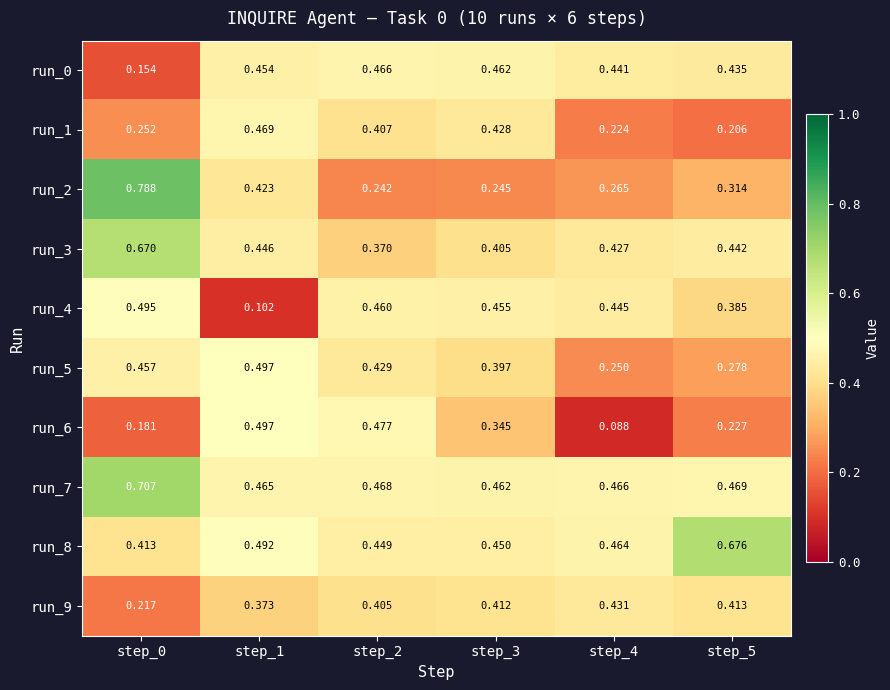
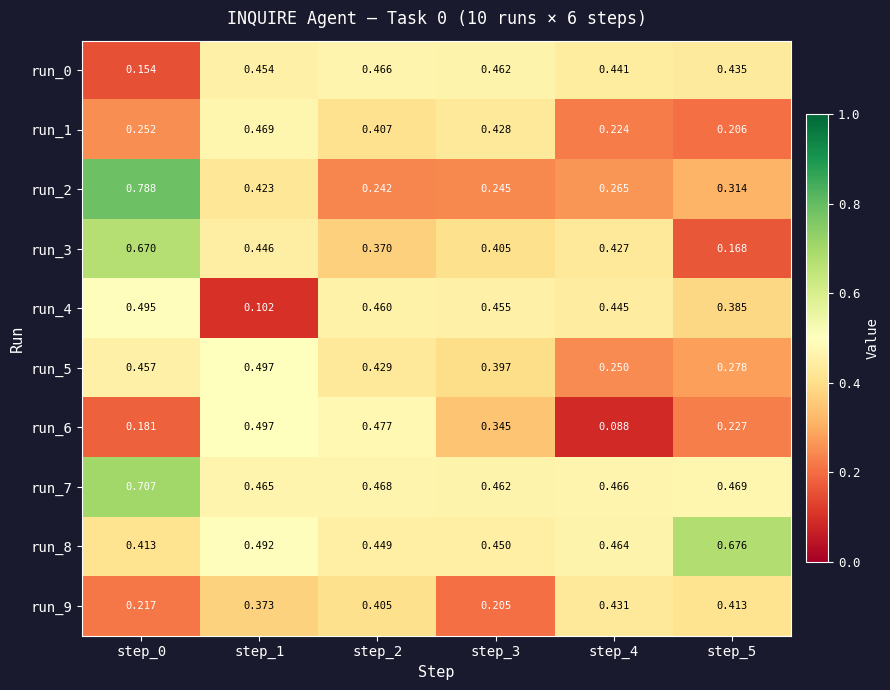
run_3, step_5: 0.442 -> 0.168
run_9, step_3: 0.412 -> 0.205
